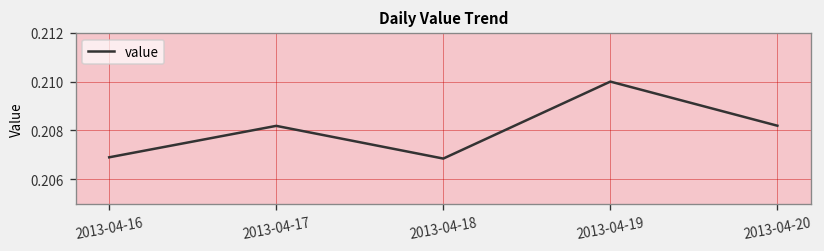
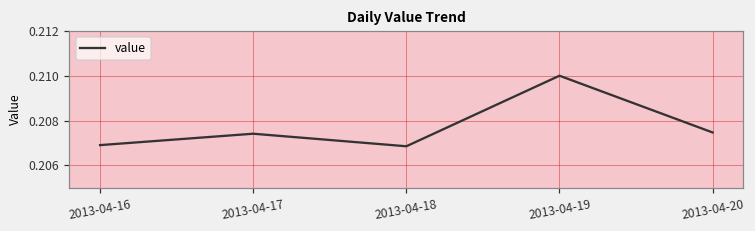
2013-04-17: 0.2082 -> 0.2074
2013-04-20: 0.2082 -> 0.2075
